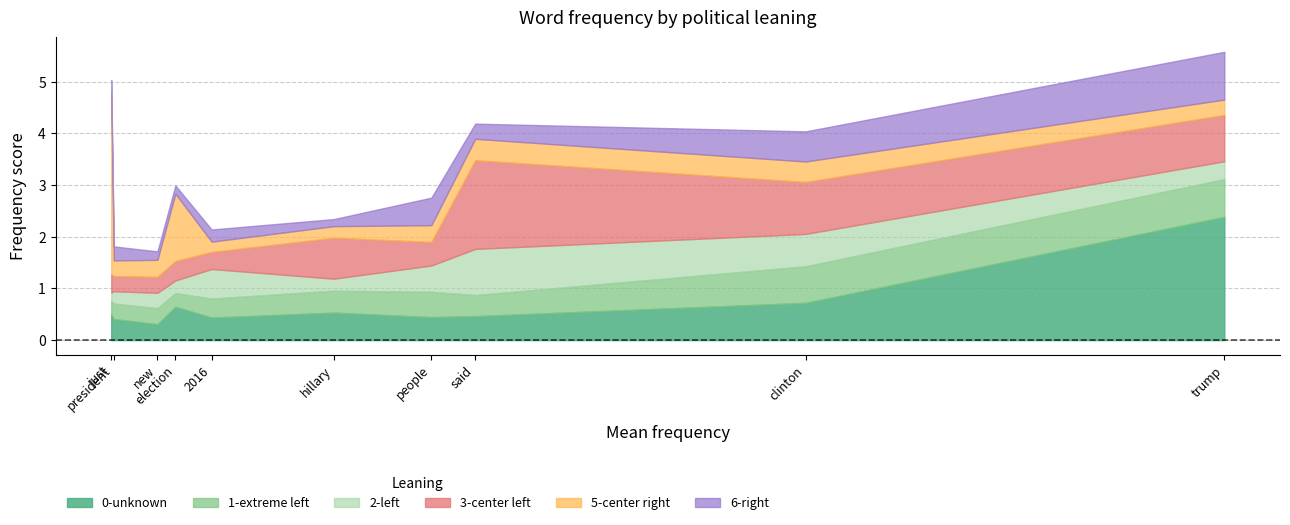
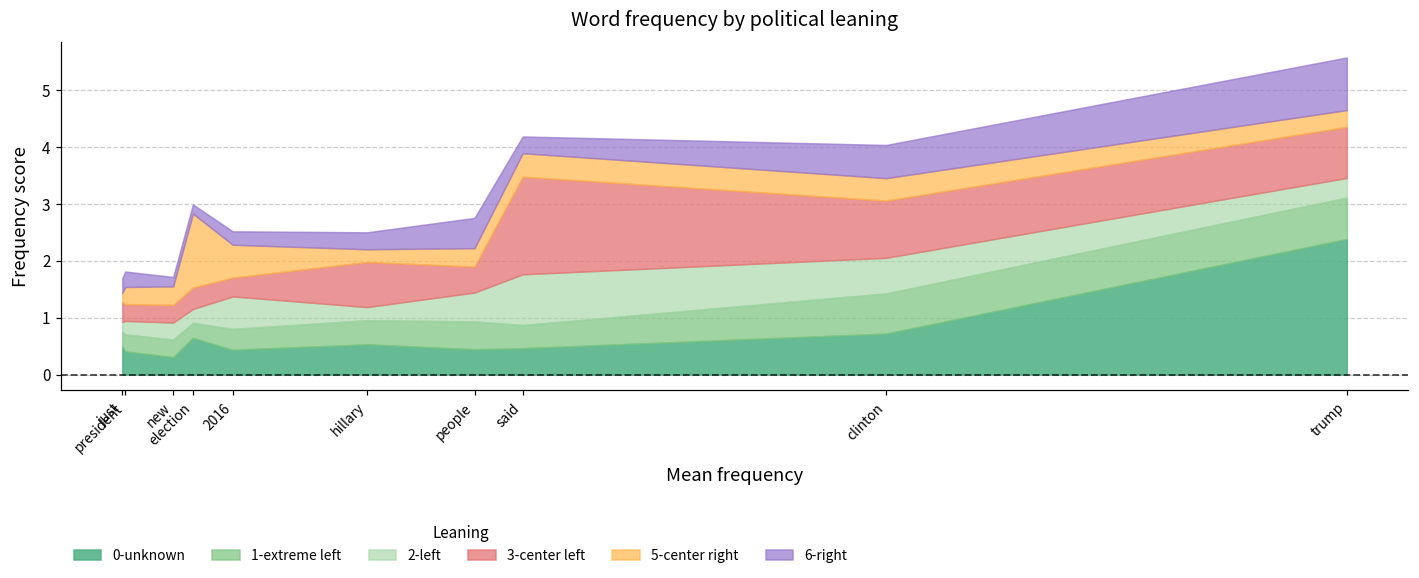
5-center right, just: 3.5 -> 0.2
5-center right, 2016: 0.2 -> 0.6
6-right, hillary: 0.1 -> 0.3
